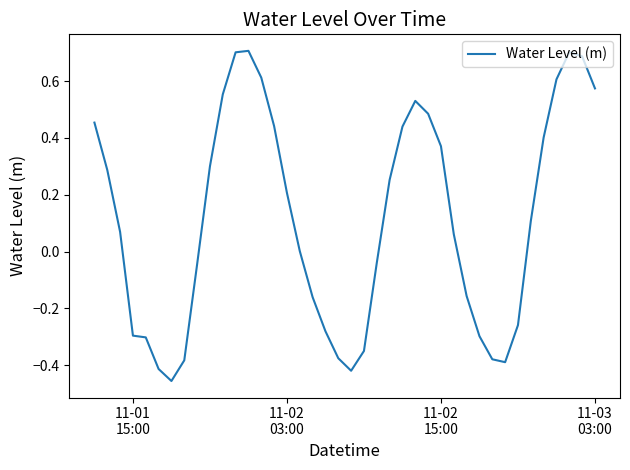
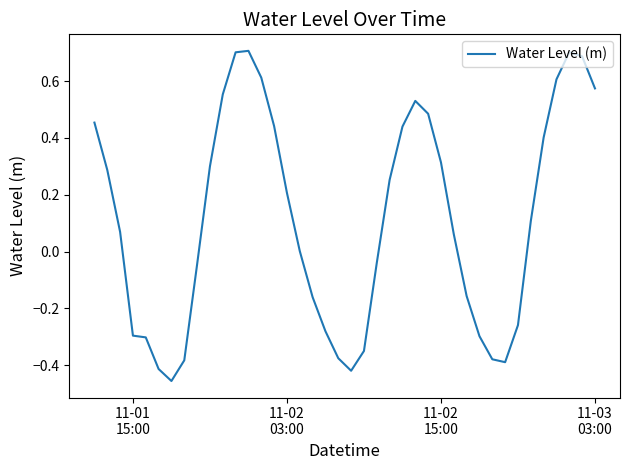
11-02 15:00: 0.37 -> 0.31
